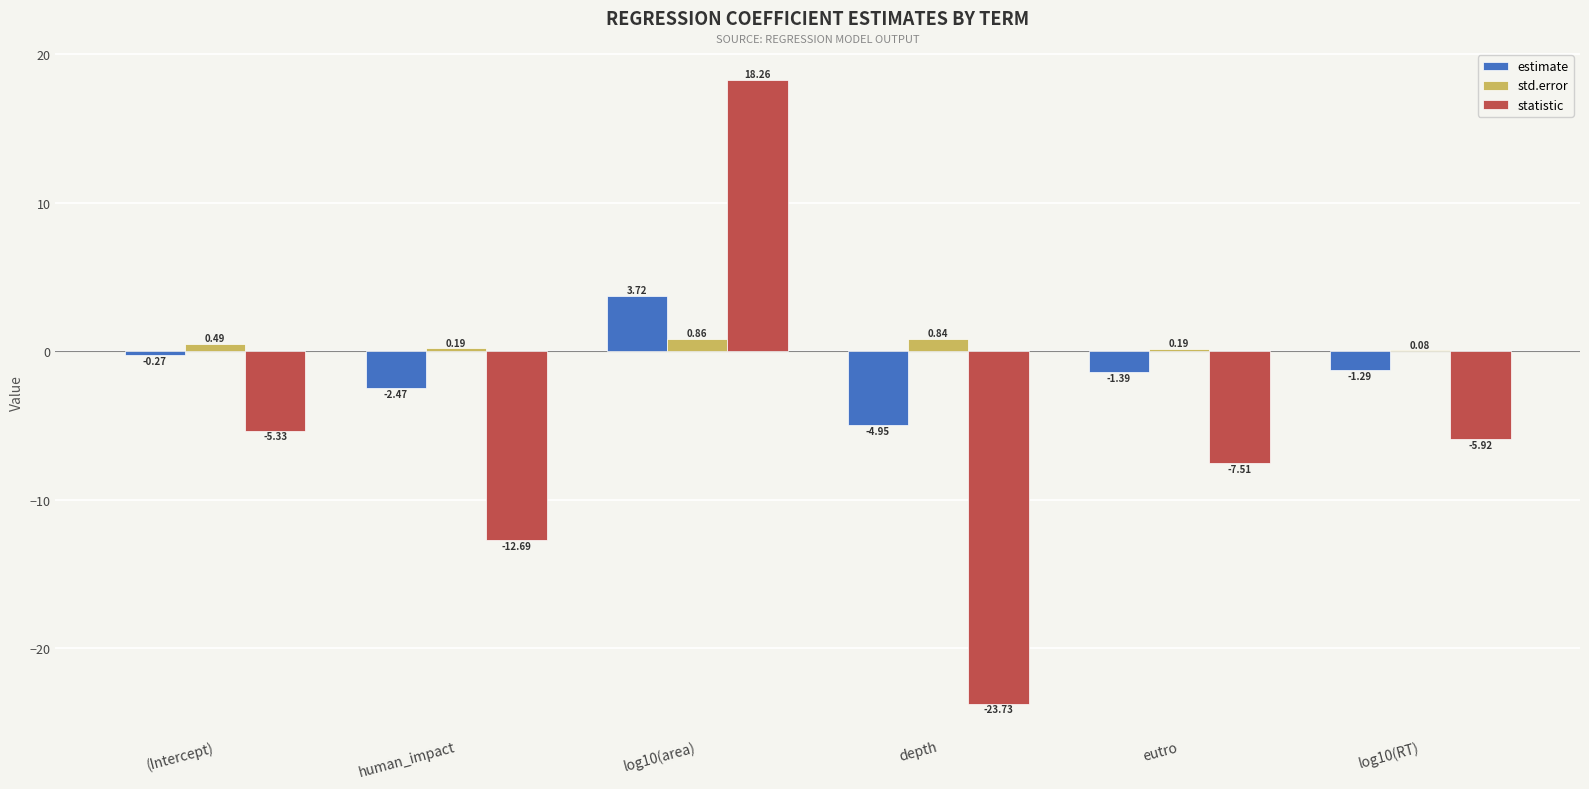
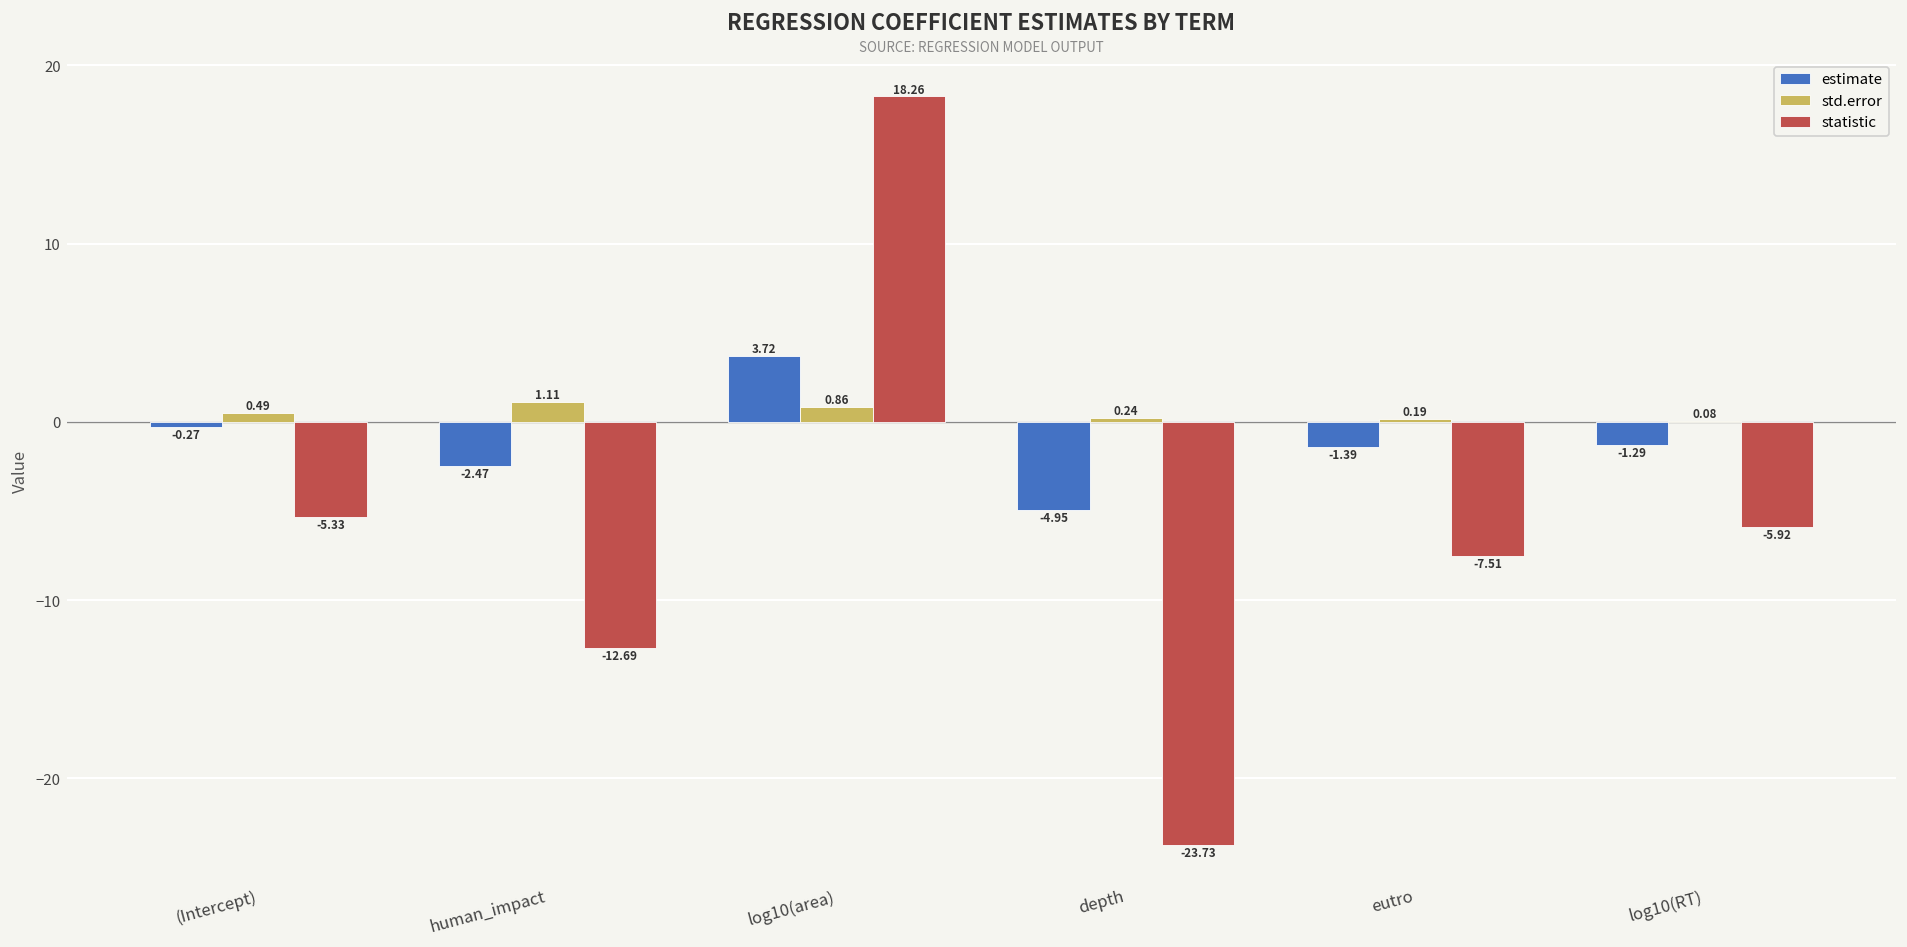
std.error, human_impact: 0.19 -> 1.11
std.error, depth: 0.84 -> 0.24
